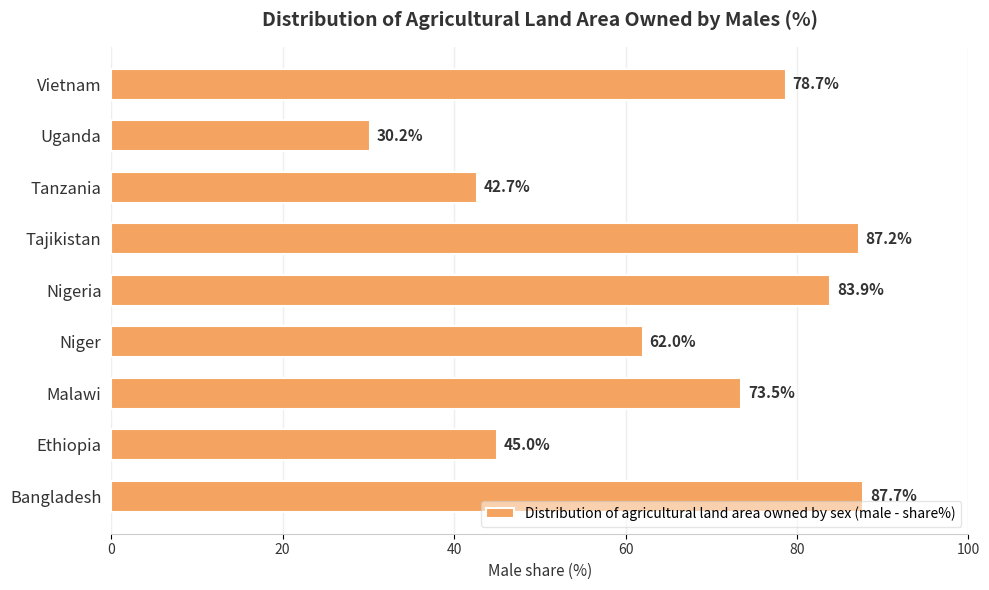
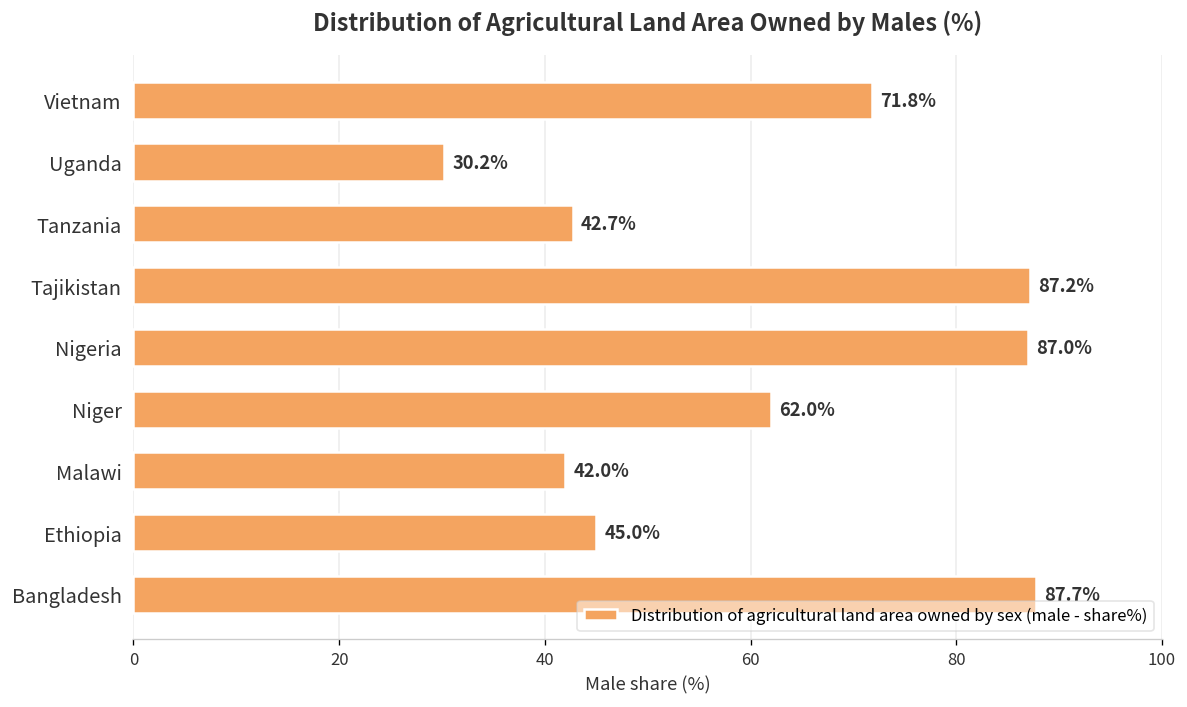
Vietnam: 78.7% -> 71.8%
Nigeria: 83.9% -> 87.0%
Malawi: 73.5% -> 42.0%
